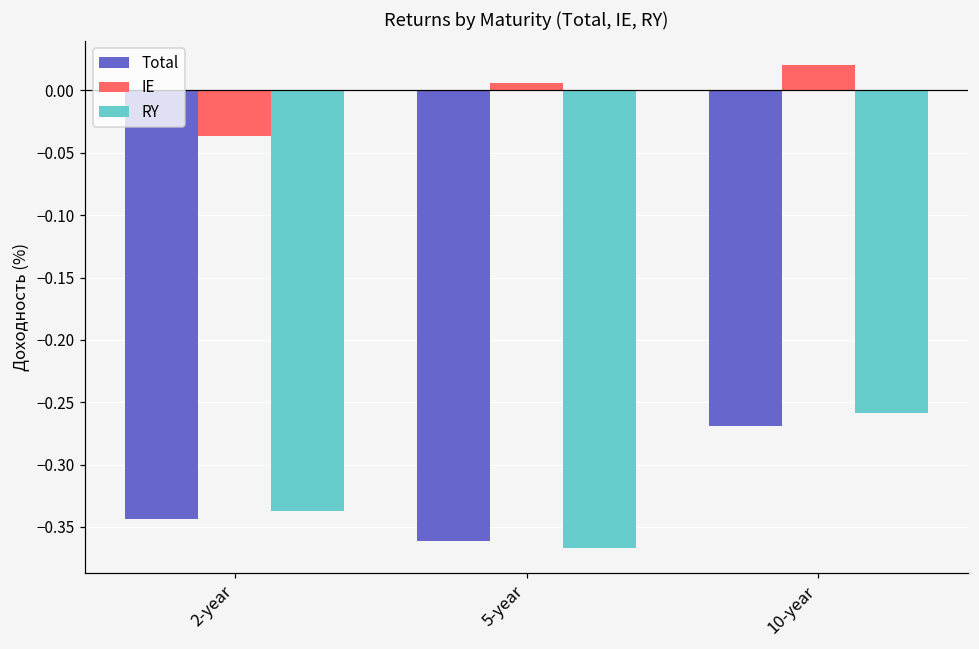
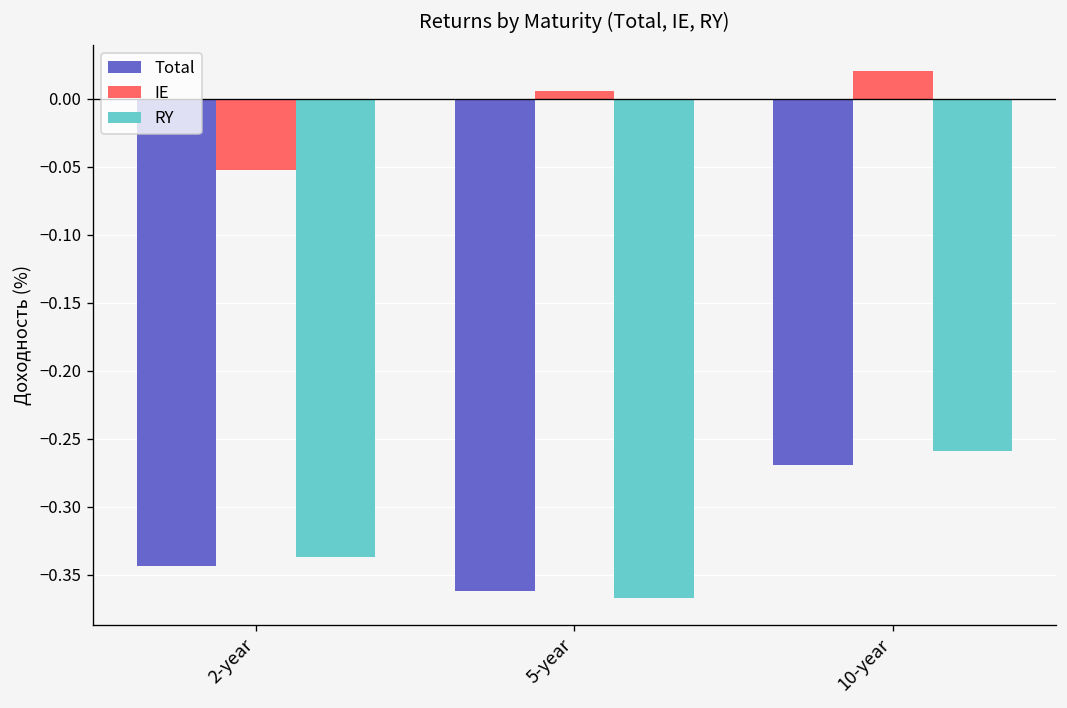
IE, 2-year: -0.037 -> -0.052
